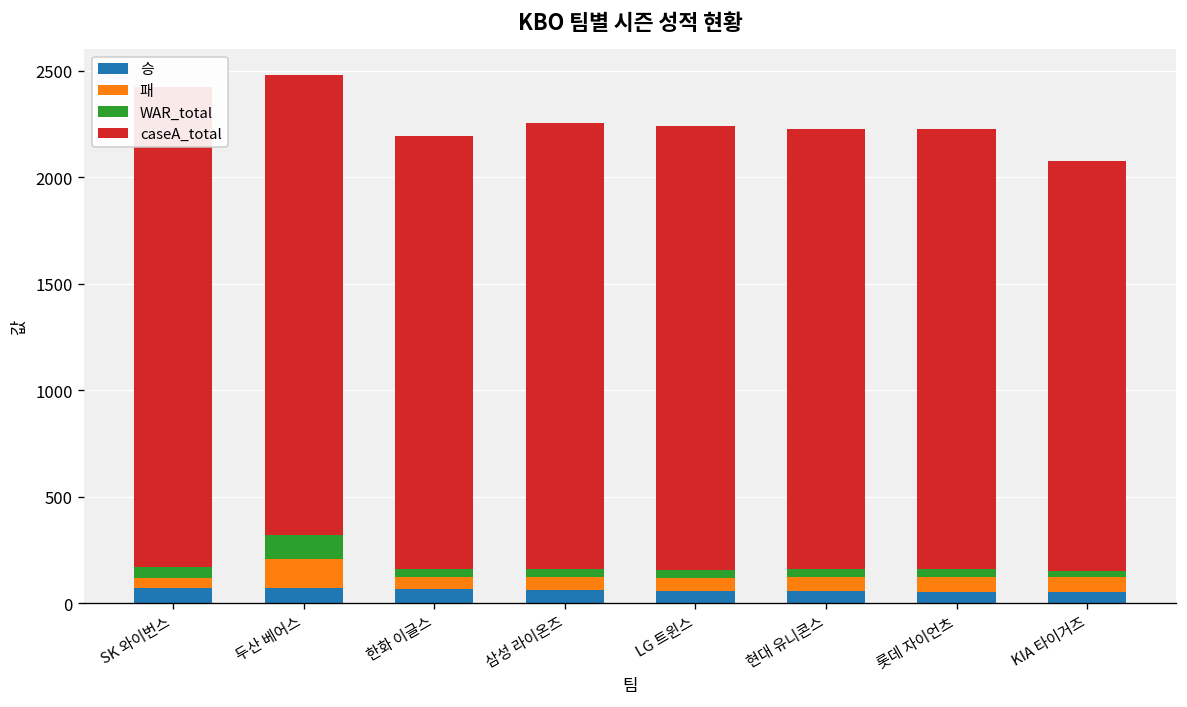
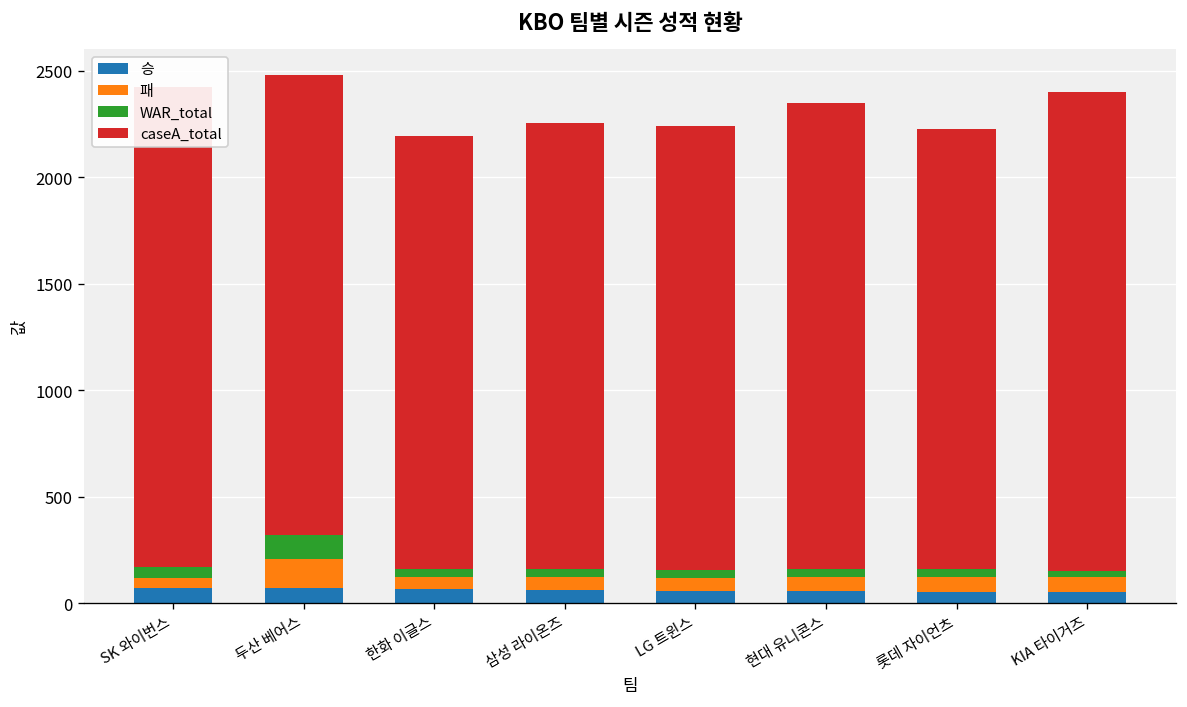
caseA_total, 현대 유니콘스: 2070 -> 2190
caseA_total, KIA 타이거즈: 1930 -> 2250
